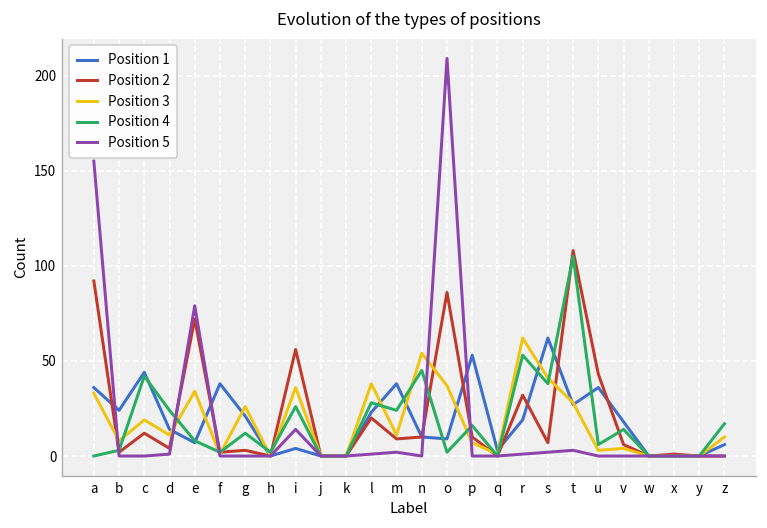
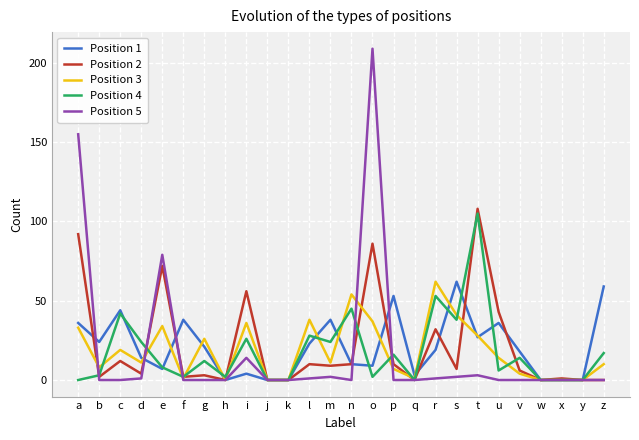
Position 2, l: 20 -> 10
Position 3, u: 3 -> 14
Position 1, z: 6 -> 59
